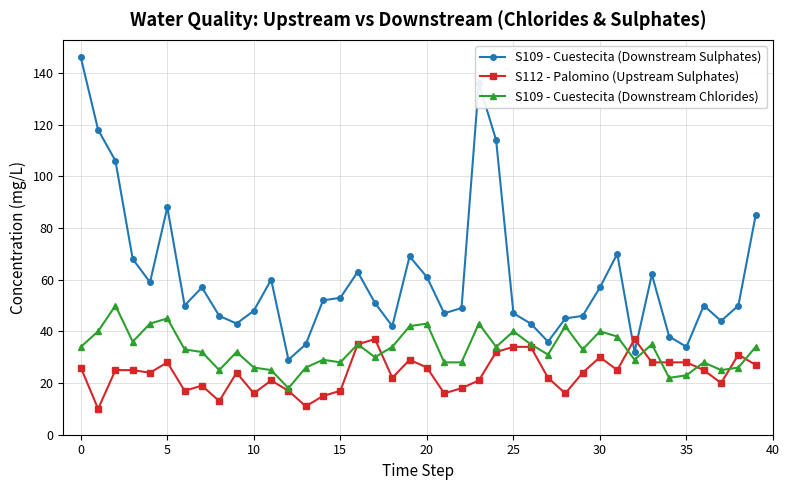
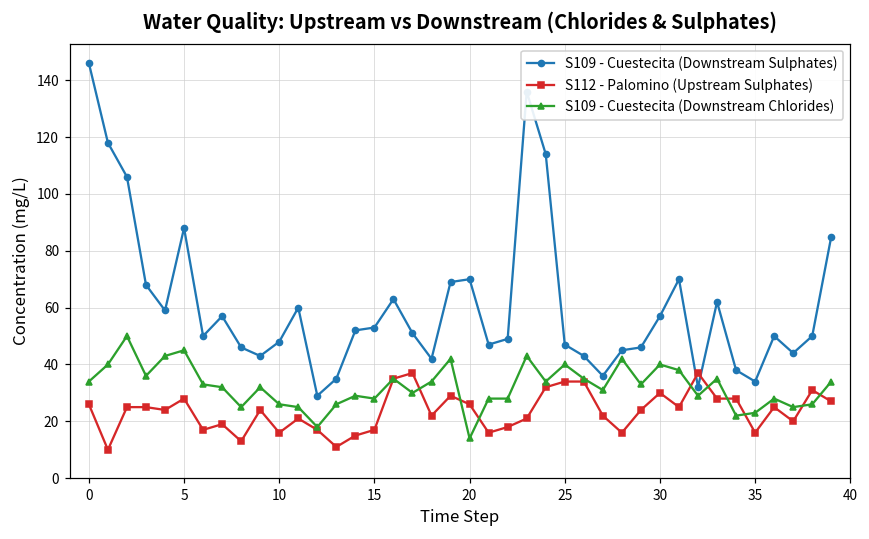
S109 - Cuestecita (Downstream Sulphates), 20: 61 -> 70
S109 - Cuestecita (Downstream Chlorides), 20: 43 -> 14
S112 - Palomino (Upstream Sulphates), 35: 28 -> 16
